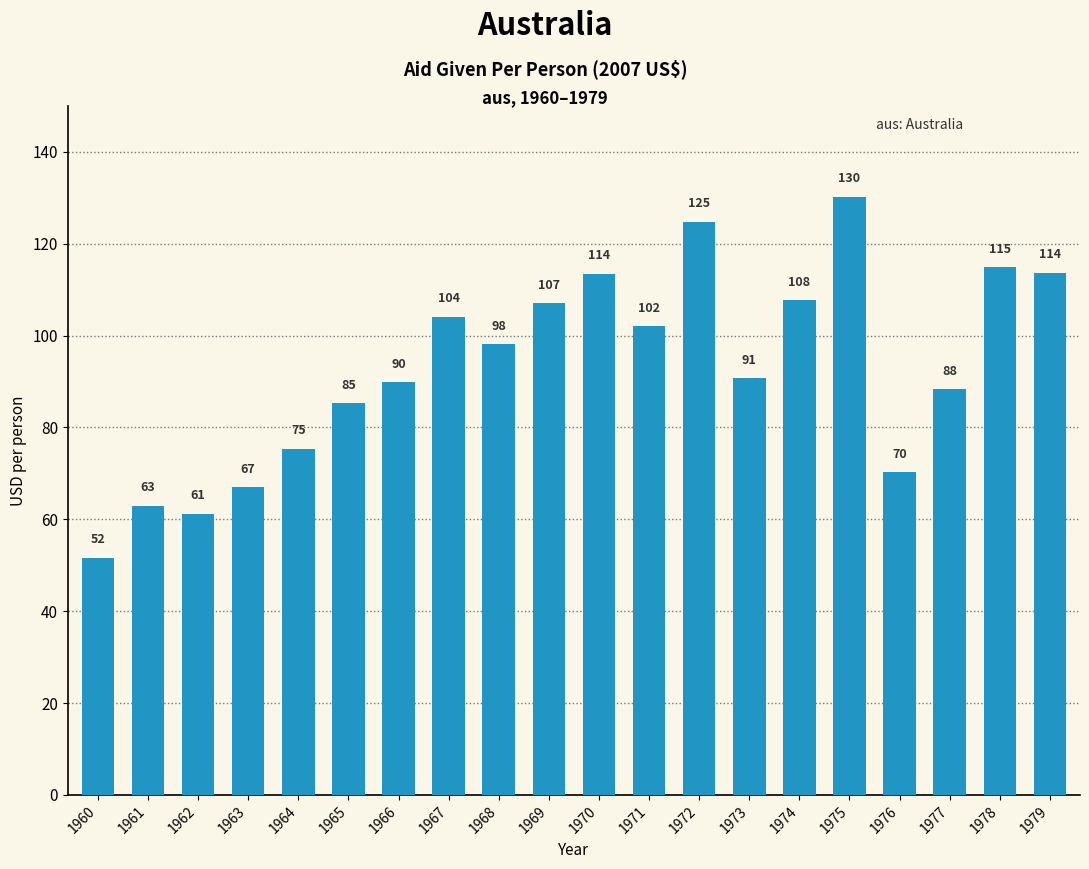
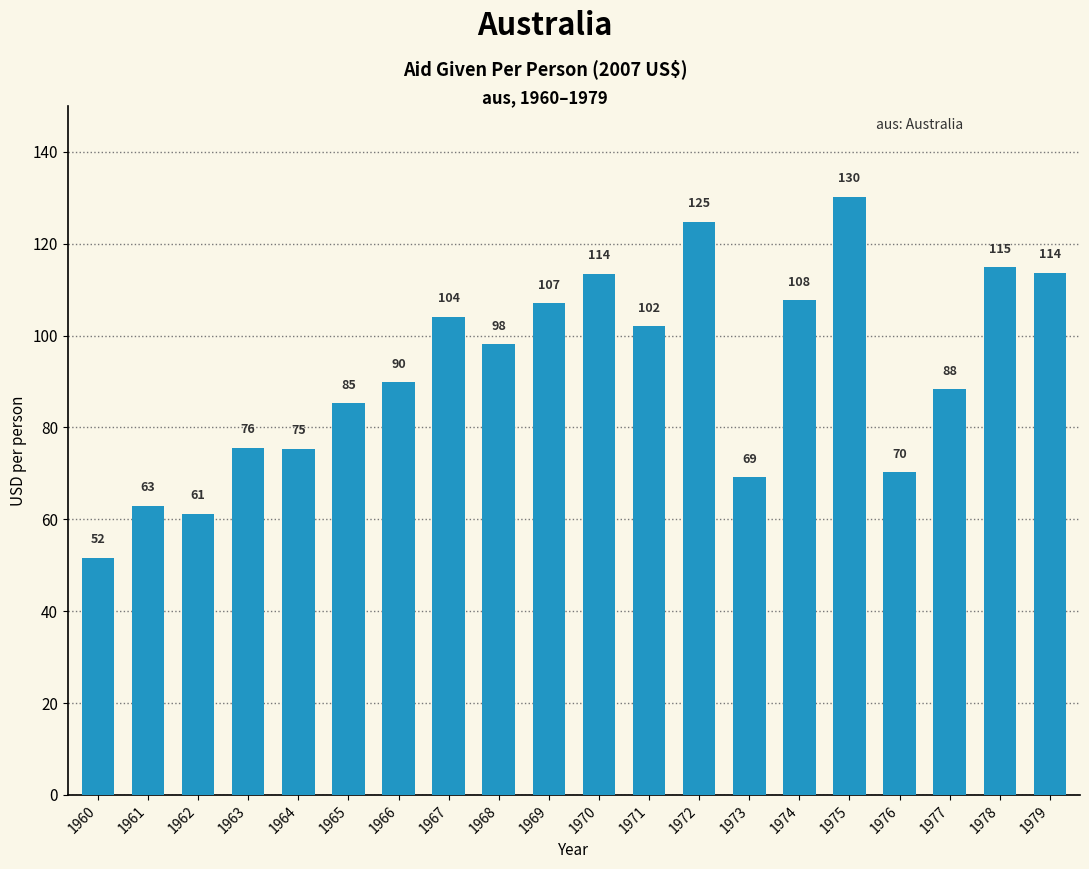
1963: 67 -> 76
1973: 91 -> 69
